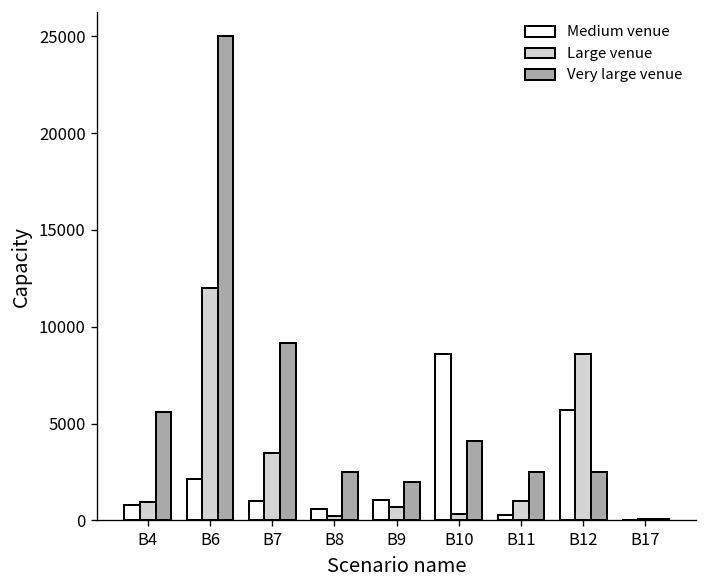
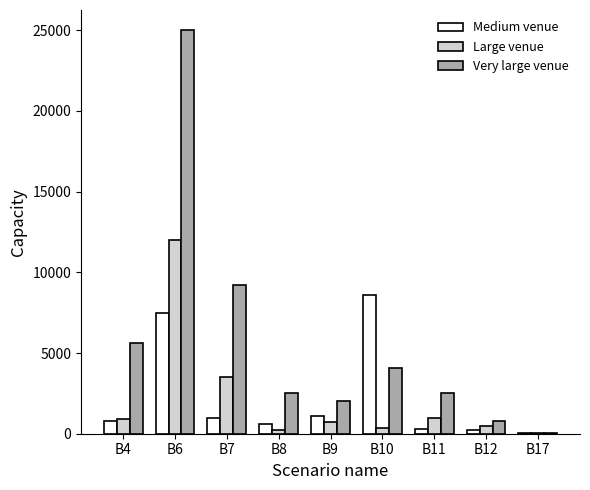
Medium venue, B6: 2100 -> 7500
Medium venue, B12: 5700 -> 300
Large venue, B12: 8600 -> 500
Very large venue, B12: 2500 -> 800
